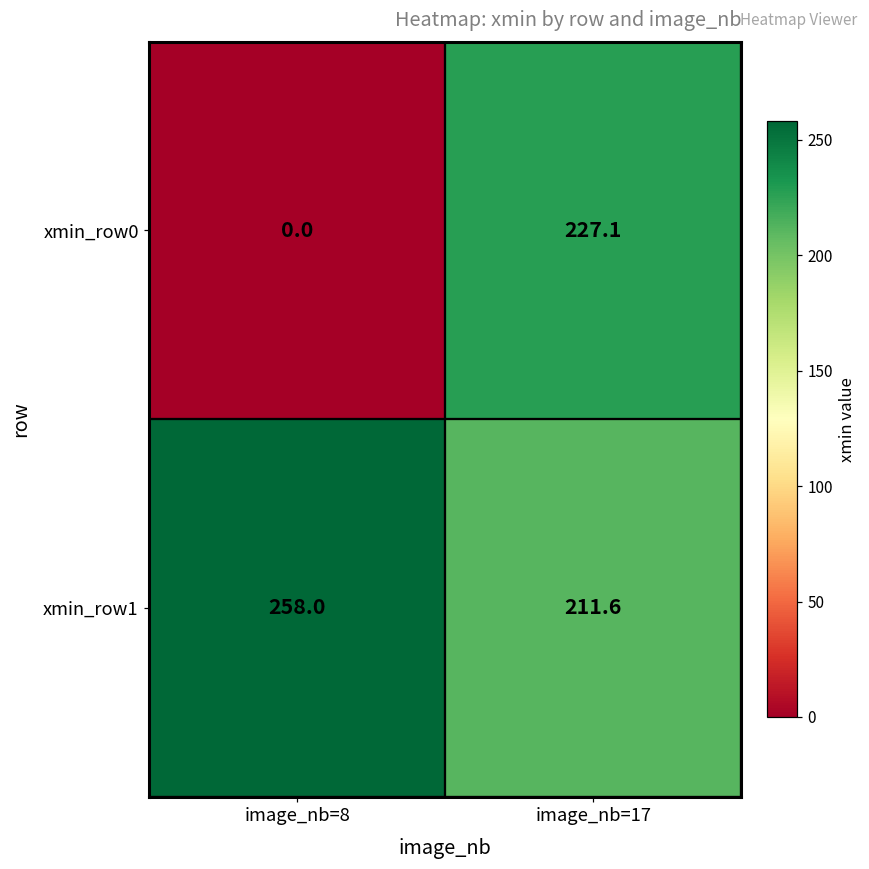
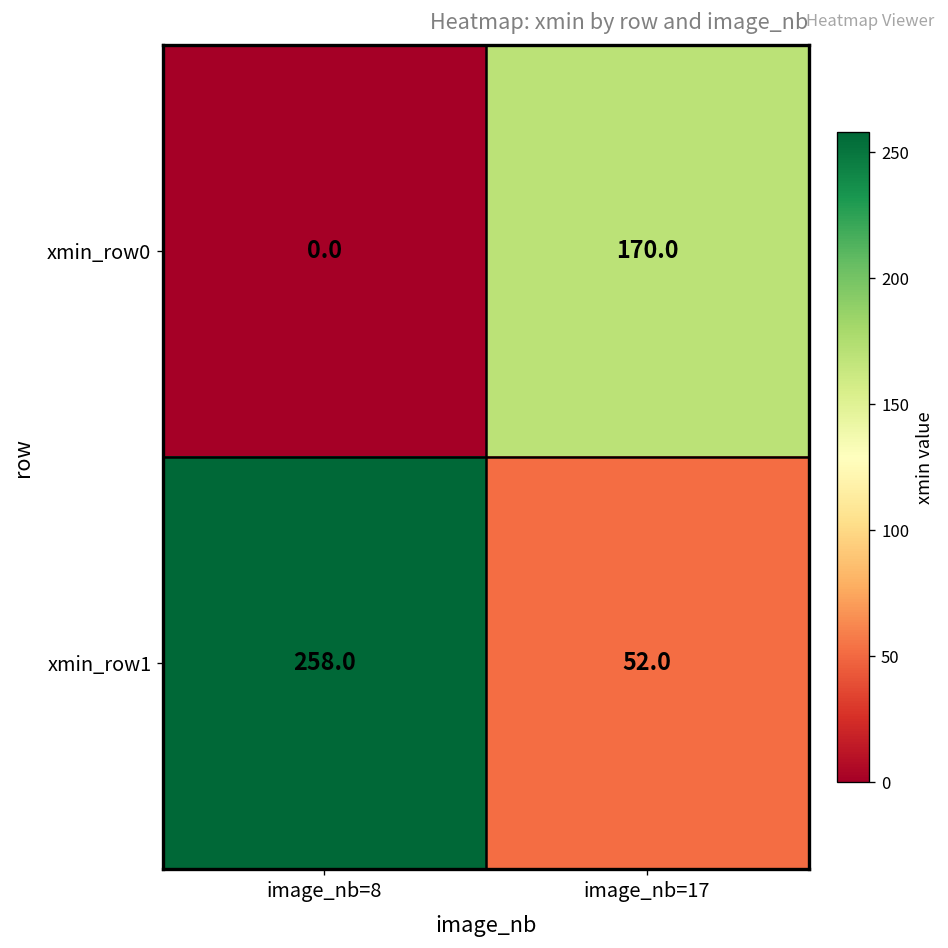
xmin_row0, image_nb=17: 227.1 -> 170.0
xmin_row1, image_nb=17: 211.6 -> 52.0
